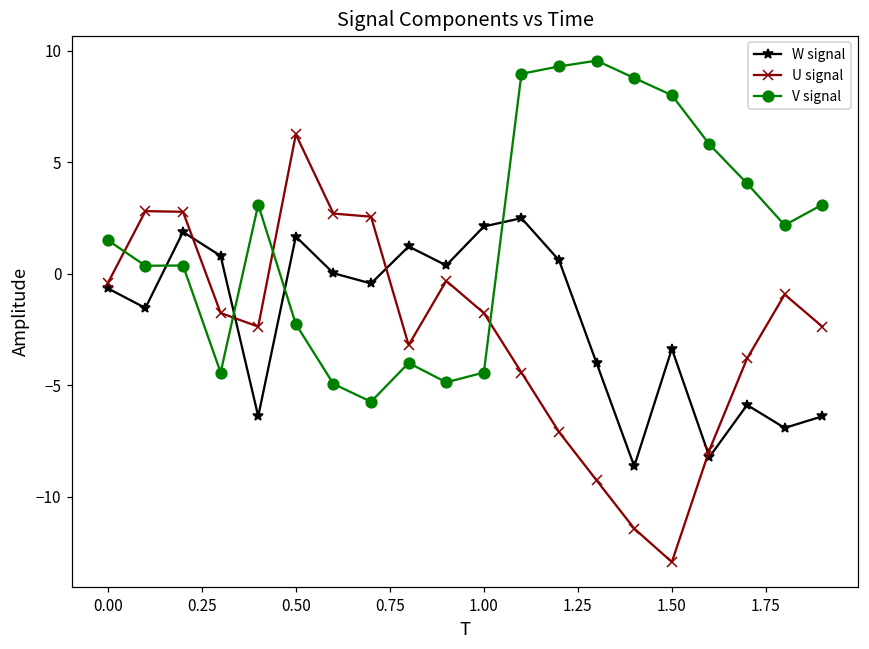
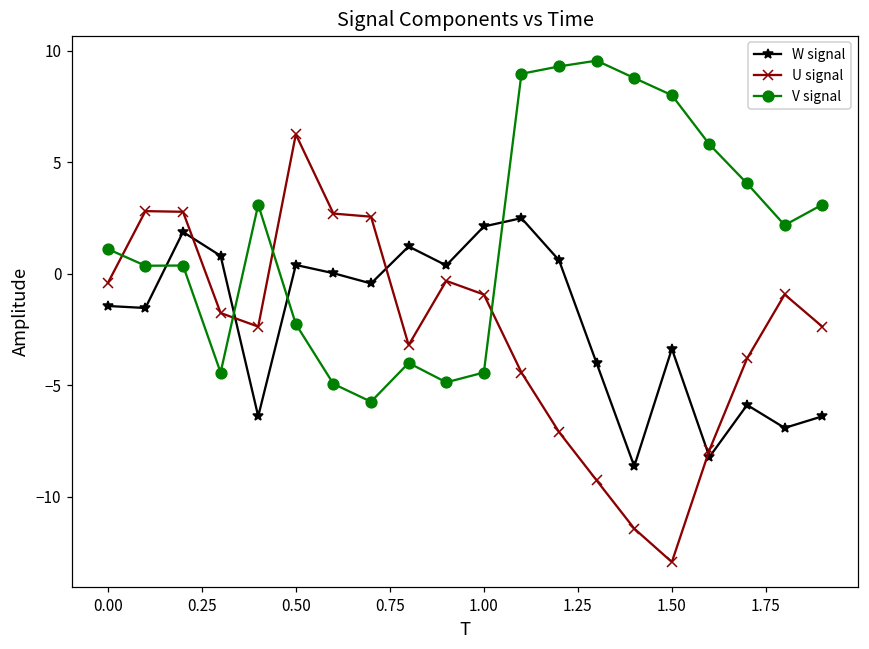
W signal, 0.00: -0.7 -> -1.5
V signal, 0.00: 1.5 -> 1.1
W signal, 0.50: 1.7 -> 0.4
U signal, 1.00: -1.8 -> -0.9
